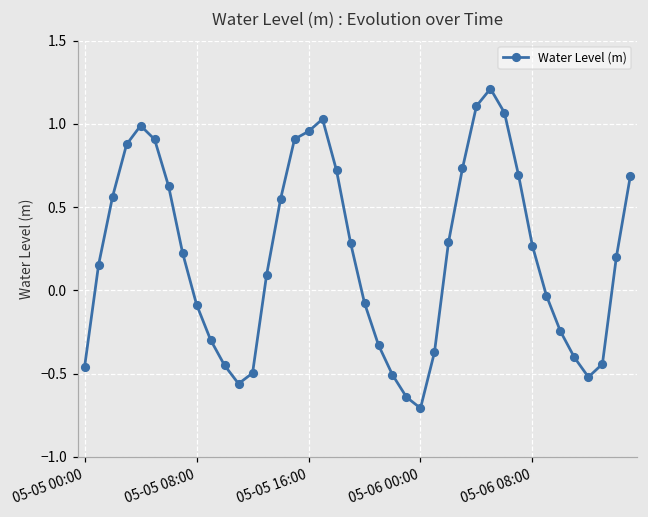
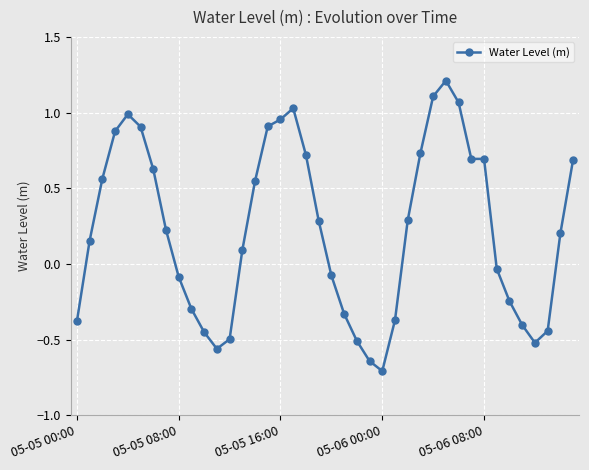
05-05 00:00: -0.46 -> -0.38
05-06 08:00: 0.27 -> 0.69
